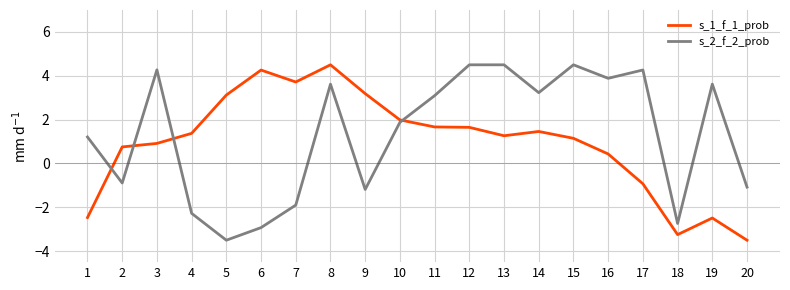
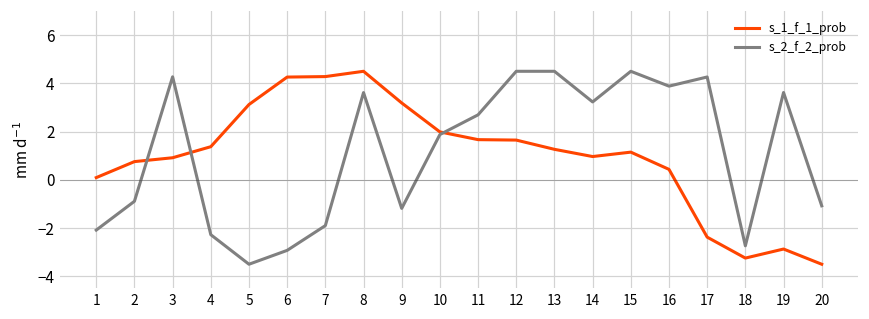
s_1_f_1_prob, 1: -2.5 -> 0.1
s_2_f_2_prob, 1: 1.2 -> -2.1
s_1_f_1_prob, 7: 3.7 -> 4.3
s_2_f_2_prob, 11: 3.1 -> 2.7
s_1_f_1_prob, 14: 1.5 -> 1.0
s_1_f_1_prob, 17: -0.9 -> -2.4
s_1_f_1_prob, 19: -2.5 -> -2.9
